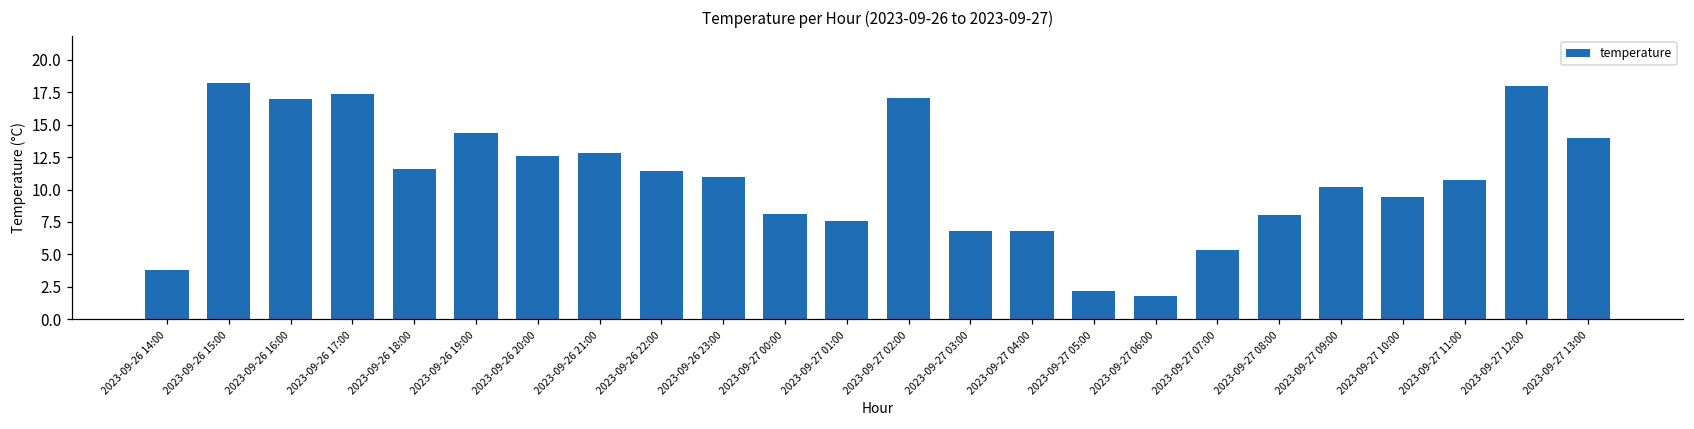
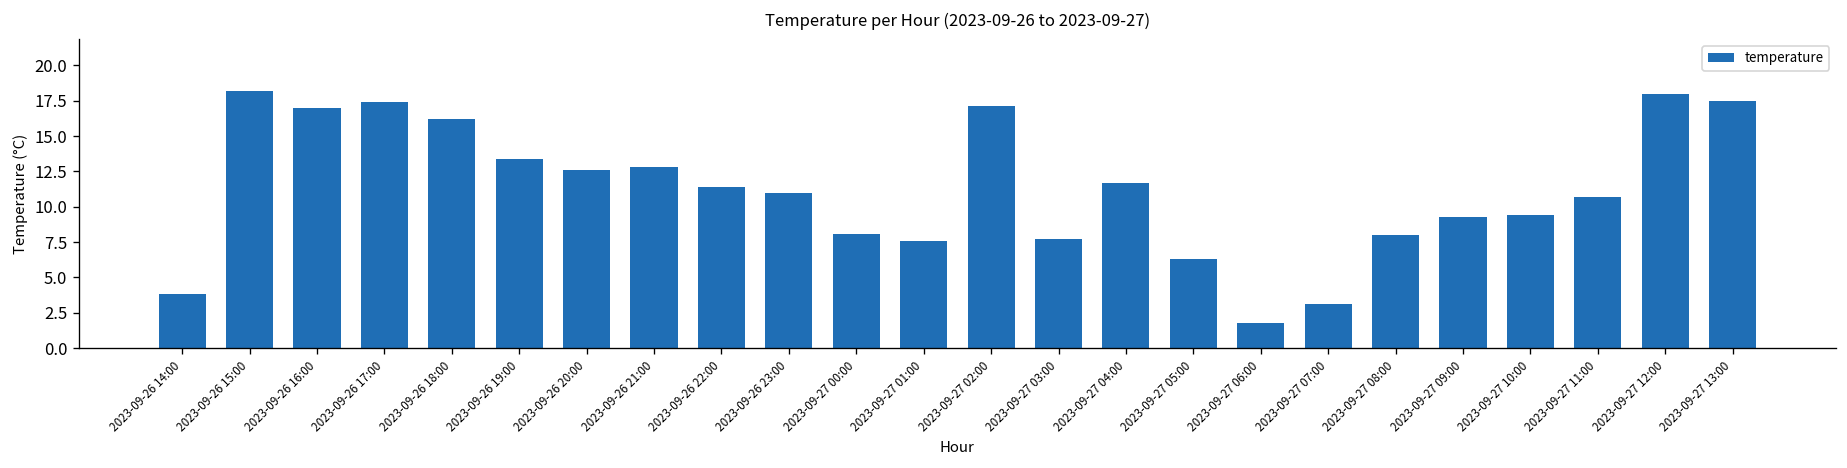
2023-09-26 18:00: 11.6 -> 16.2
2023-09-26 19:00: 14.4 -> 13.4
2023-09-27 03:00: 6.8 -> 7.7
2023-09-27 04:00: 6.8 -> 11.7
2023-09-27 05:00: 2.2 -> 6.3
2023-09-27 07:00: 5.3 -> 3.1
2023-09-27 09:00: 10.2 -> 9.3
2023-09-27 13:00: 14.0 -> 17.5
